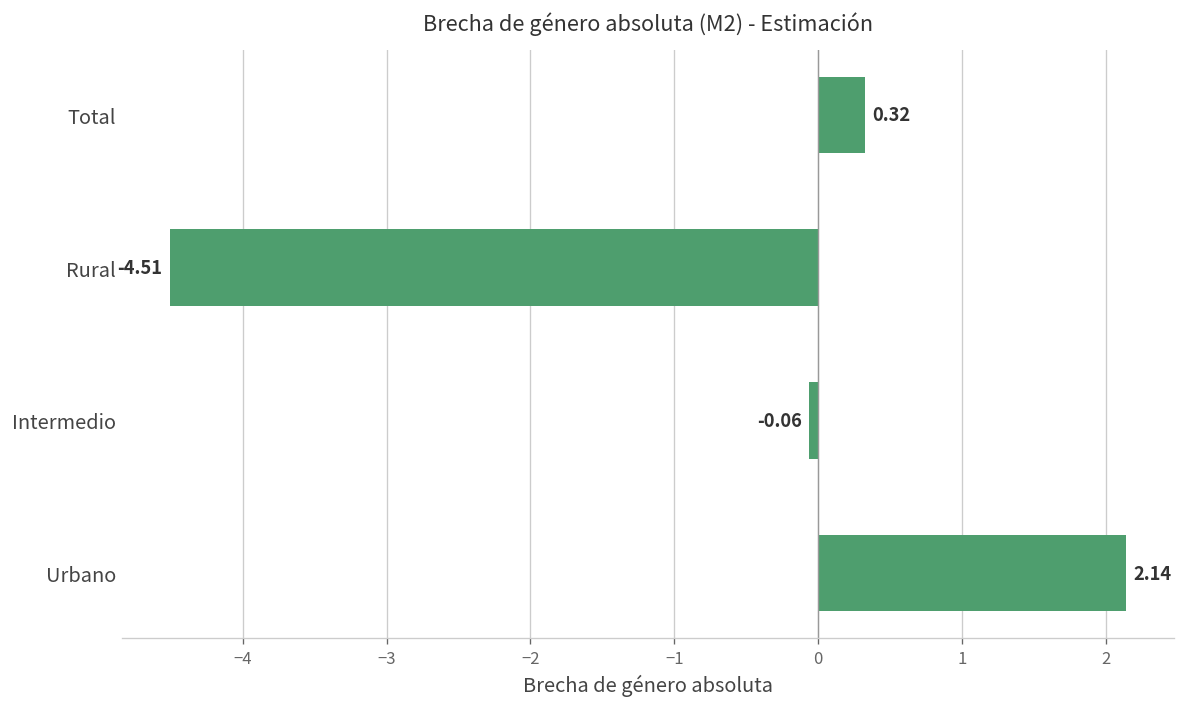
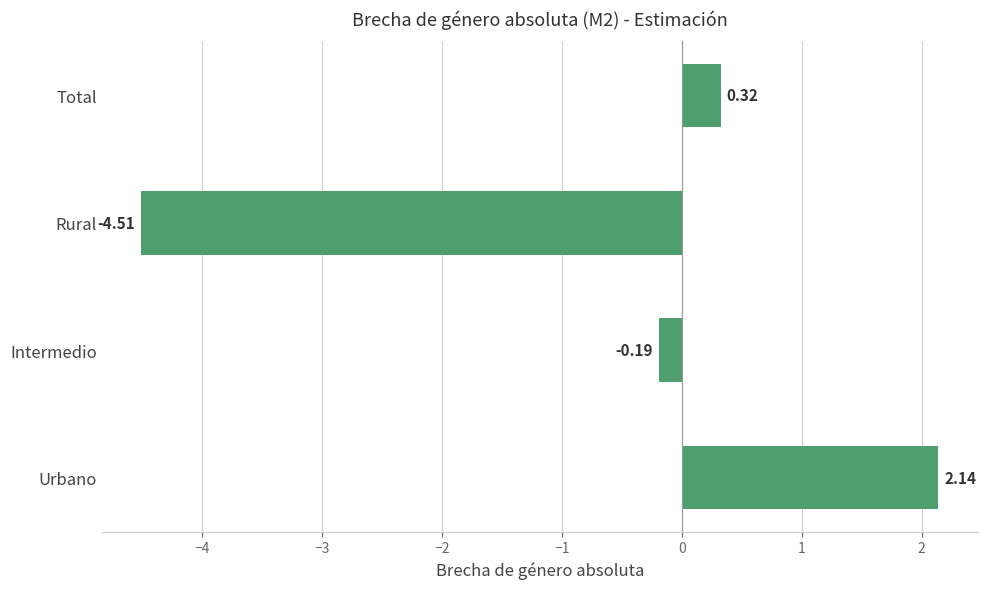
Intermedio: -0.06 -> -0.19
